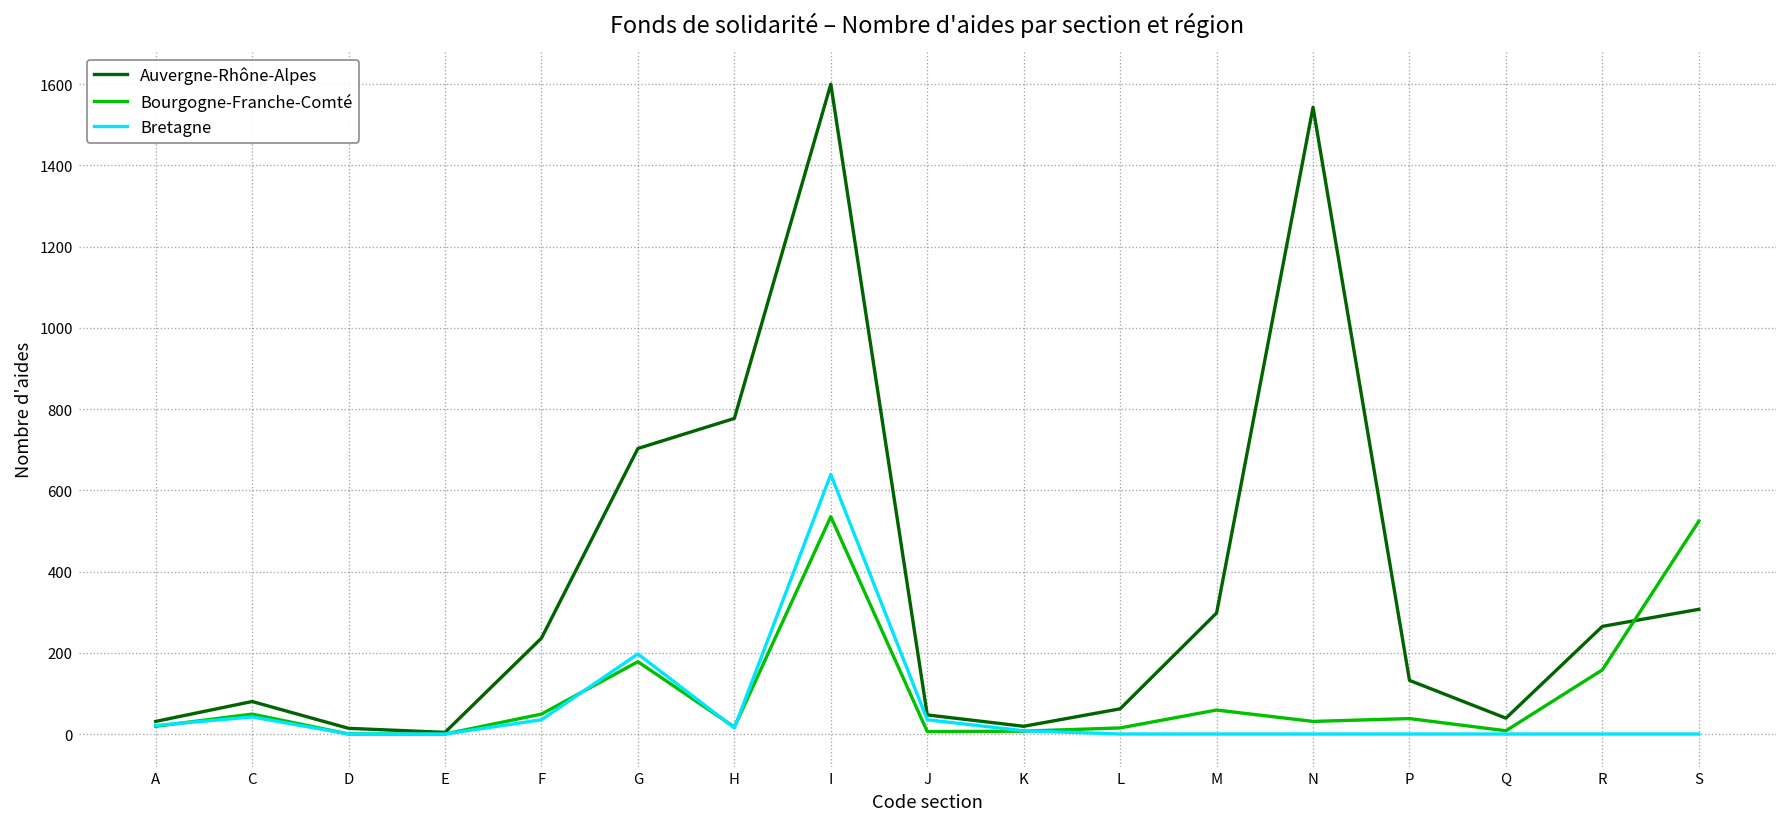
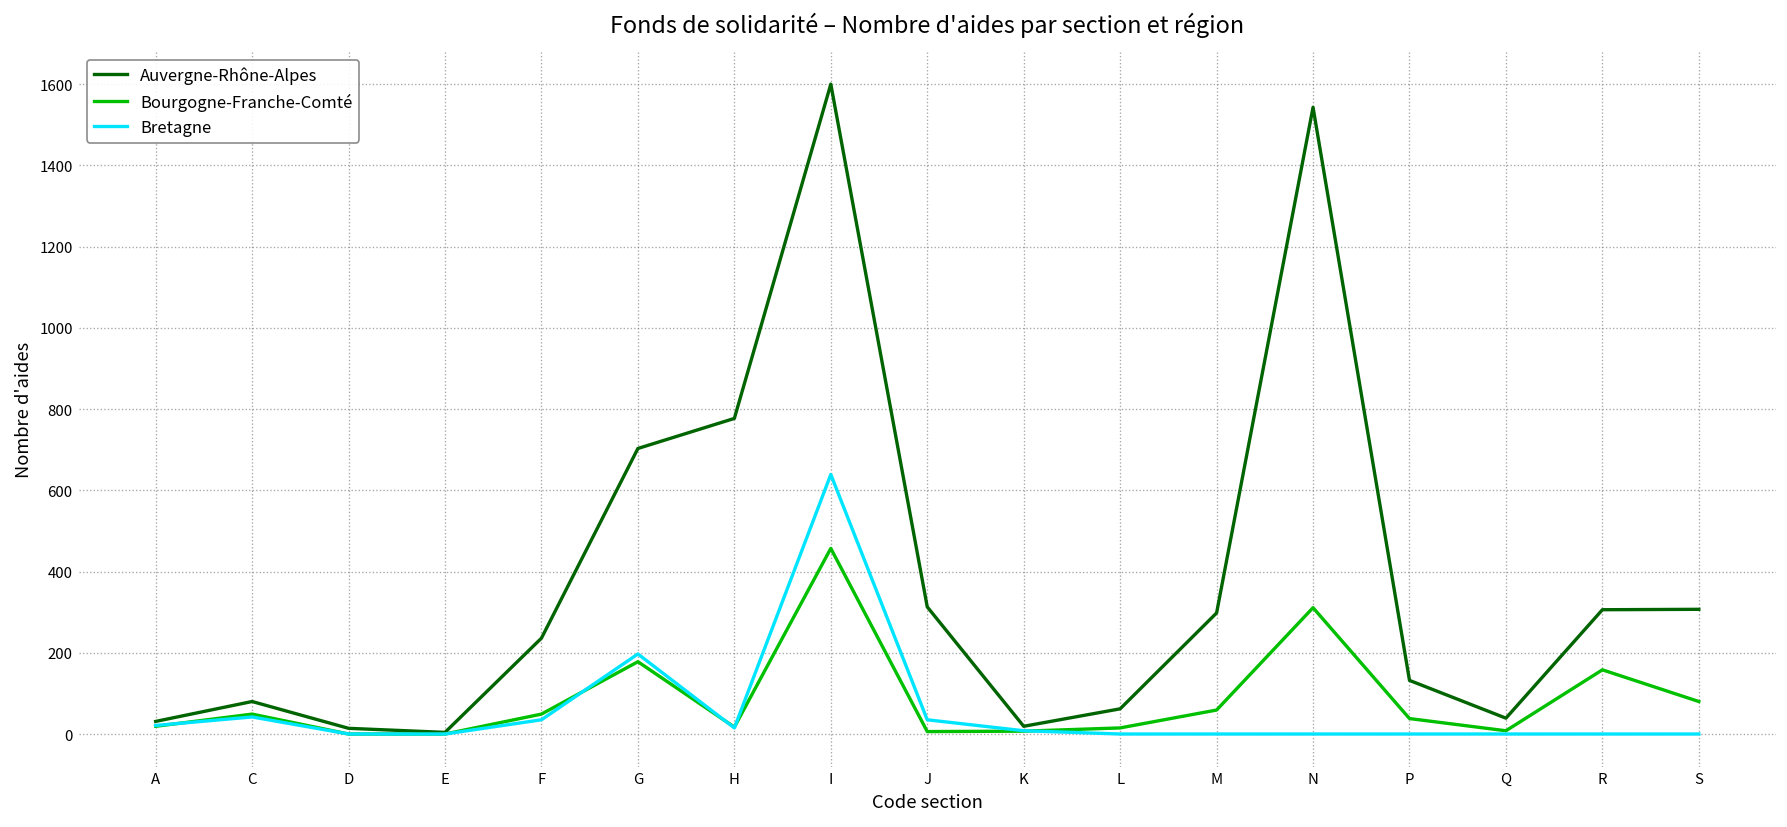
Bourgogne-Franche-Comté, I: 540 -> 460
Auvergne-Rhône-Alpes, J: 50 -> 310
Bourgogne-Franche-Comté, N: 30 -> 310
Auvergne-Rhône-Alpes, R: 270 -> 310
Bourgogne-Franche-Comté, S: 520 -> 80
